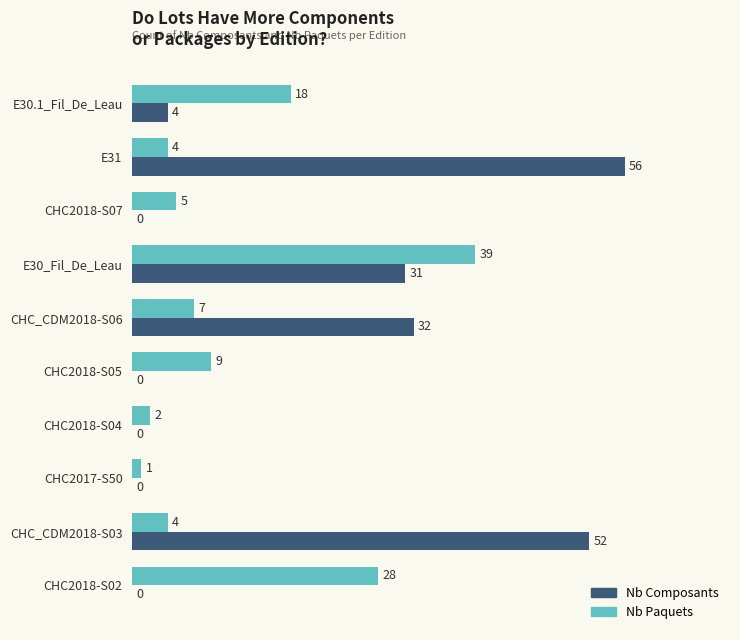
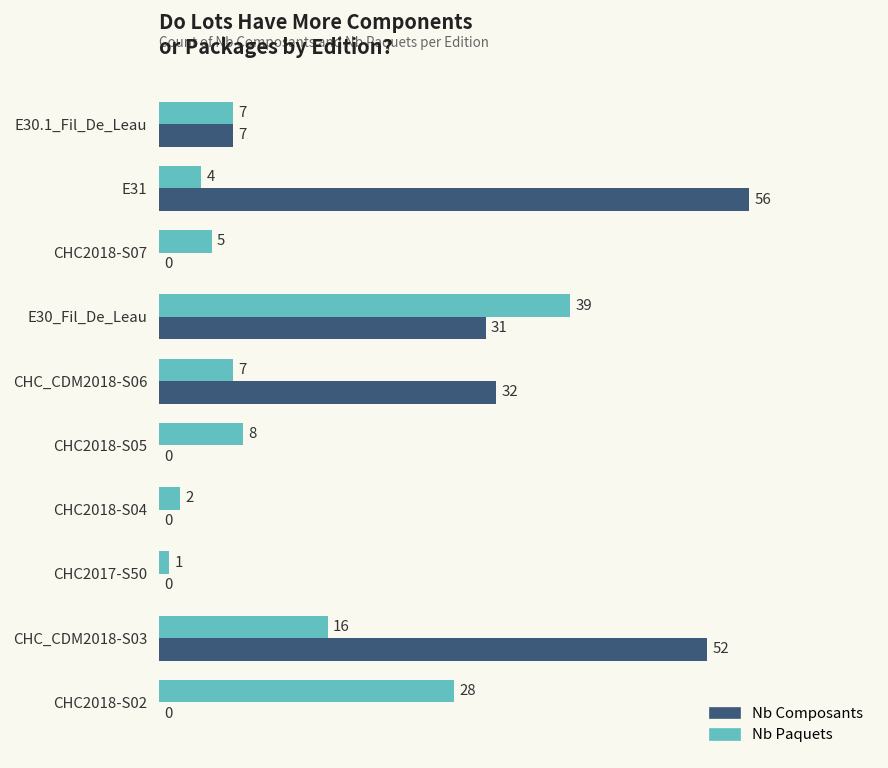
Nb Paquets, E30.1_Fil_De_Leau: 18 -> 7
Nb Composants, E30.1_Fil_De_Leau: 4 -> 7
Nb Paquets, CHC2018-S05: 9 -> 8
Nb Paquets, CHC_CDM2018-S03: 4 -> 16
